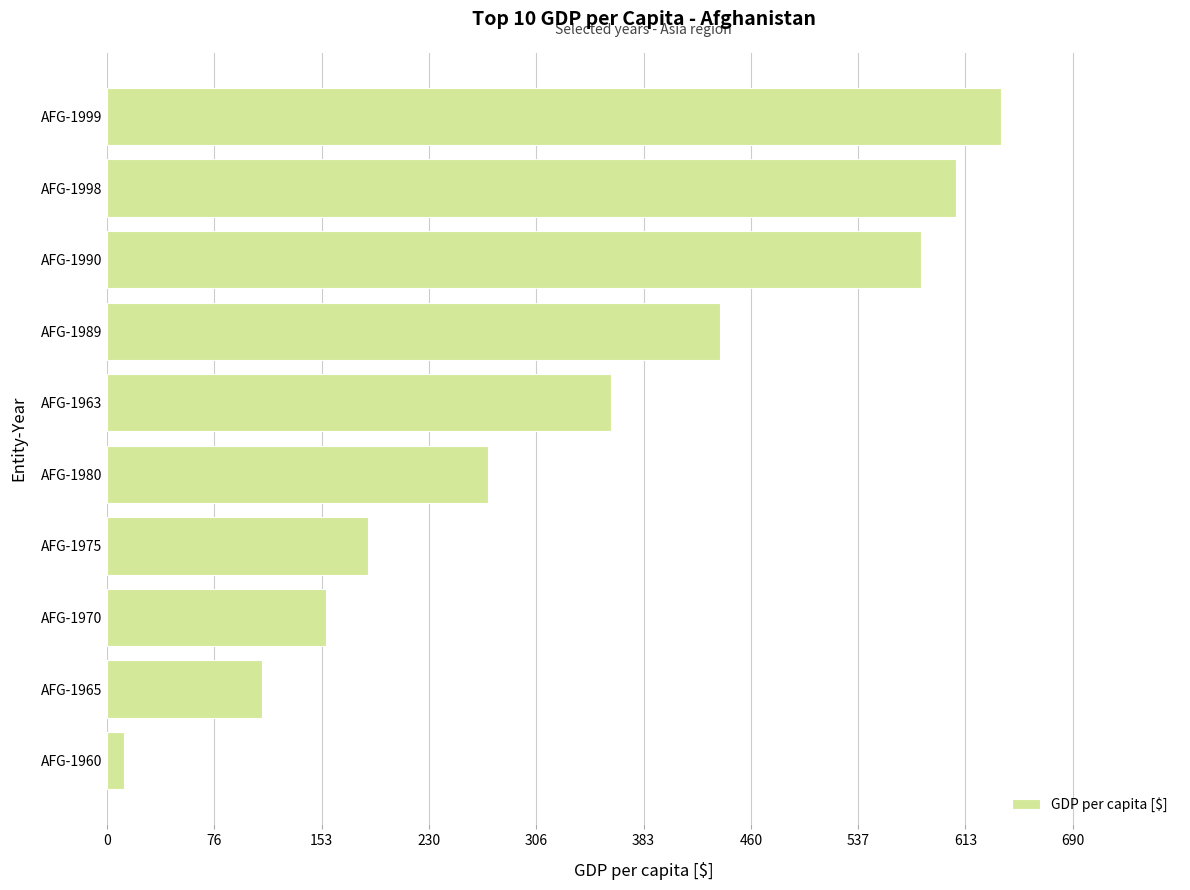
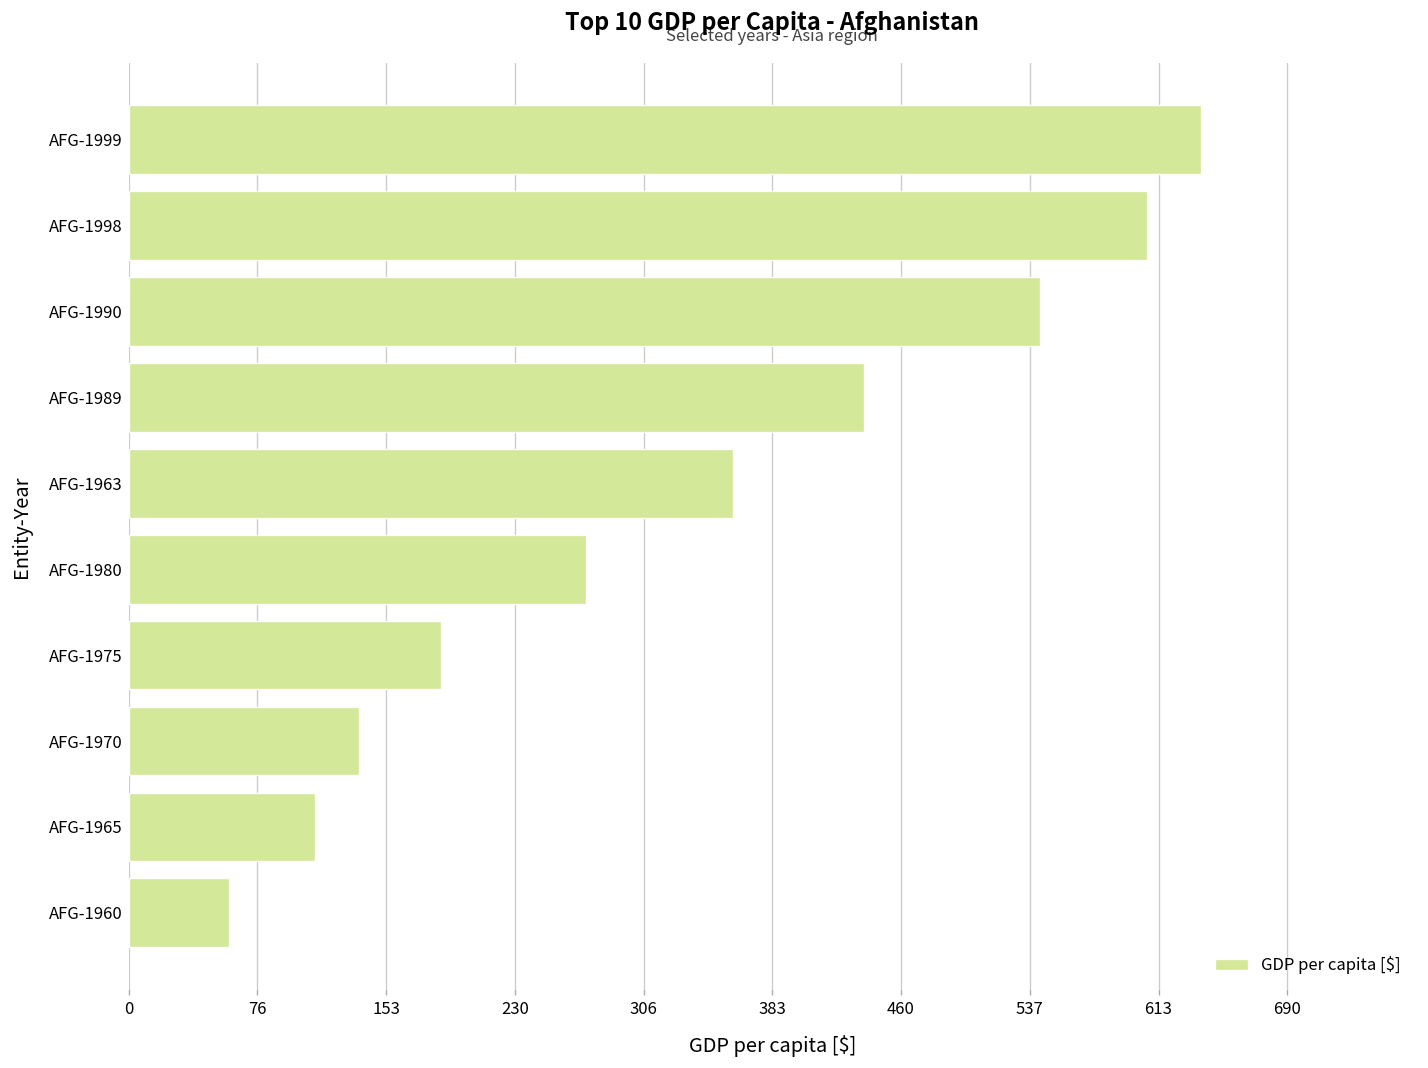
AFG-1990: 582 -> 543
AFG-1970: 157 -> 138
AFG-1960: 12 -> 60
